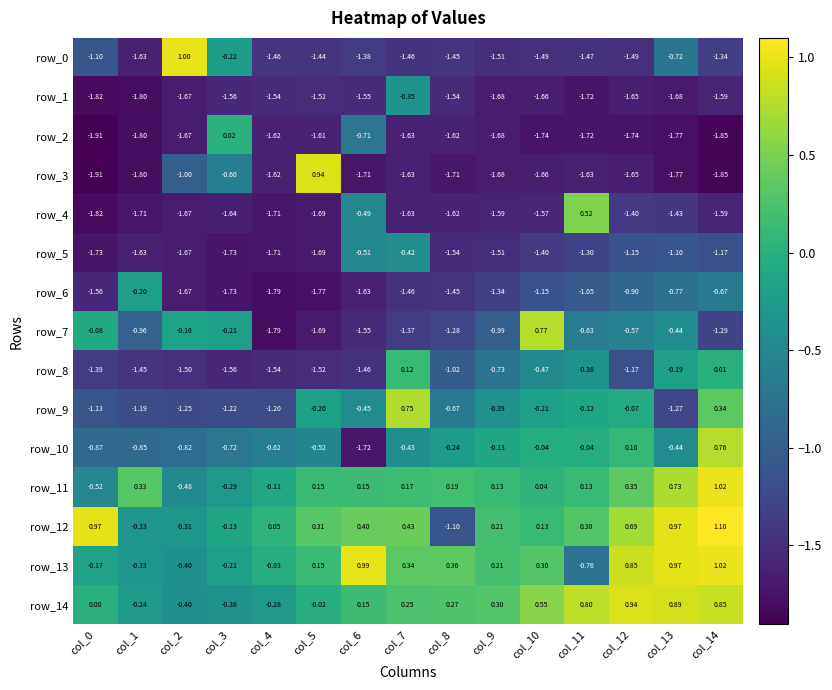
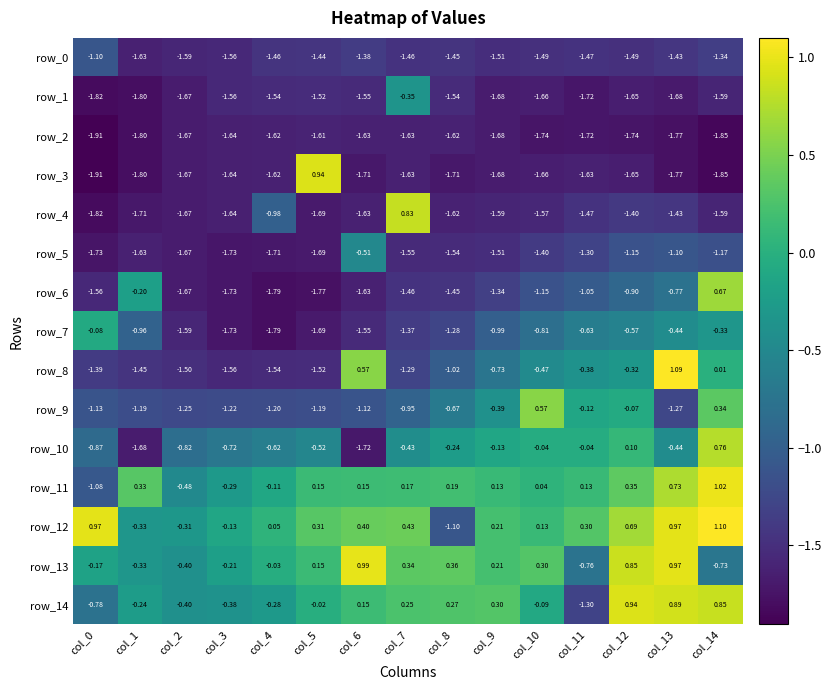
row_0, col_2: 1.00 -> -1.59
row_0, col_3: -0.22 -> -1.56
row_0, col_13: -0.72 -> -1.43
row_2, col_3: 0.02 -> -1.64
row_2, col_6: -0.71 -> -1.63
row_3, col_2: -1.00 -> -1.67
row_3, col_3: -0.60 -> -1.64
row_4, col_4: -1.71 -> -0.98
row_4, col_6: -0.49 -> -1.63
row_4, col_7: -1.63 -> 0.83
row_4, col_11: 0.52 -> -1.47
row_5, col_7: -0.42 -> -1.55
row_6, col_14: -0.67 -> 0.67
row_7, col_2: -0.16 -> -1.59
row_7, col_3: -0.21 -> -1.73
row_7, col_10: 0.77 -> -0.81
row_7, col_14: -1.29 -> -0.33
row_8, col_6: -1.46 -> 0.57
row_8, col_7: 0.12 -> -1.29
row_8, col_12: -1.17 -> -0.32
row_8, col_13: -0.19 -> 1.09
row_9, col_5: -0.20 -> -1.19
row_9, col_6: -0.45 -> -1.12
row_9, col_7: 0.75 -> -0.95
row_9, col_10: -0.21 -> 0.57
row_10, col_1: -0.85 -> -1.68
row_11, col_0: -0.52 -> -1.08
row_13, col_14: 1.02 -> -0.73
row_14, col_0: 0.00 -> -0.78
row_14, col_10: 0.55 -> -0.09
row_14, col_11: 0.80 -> -1.30
